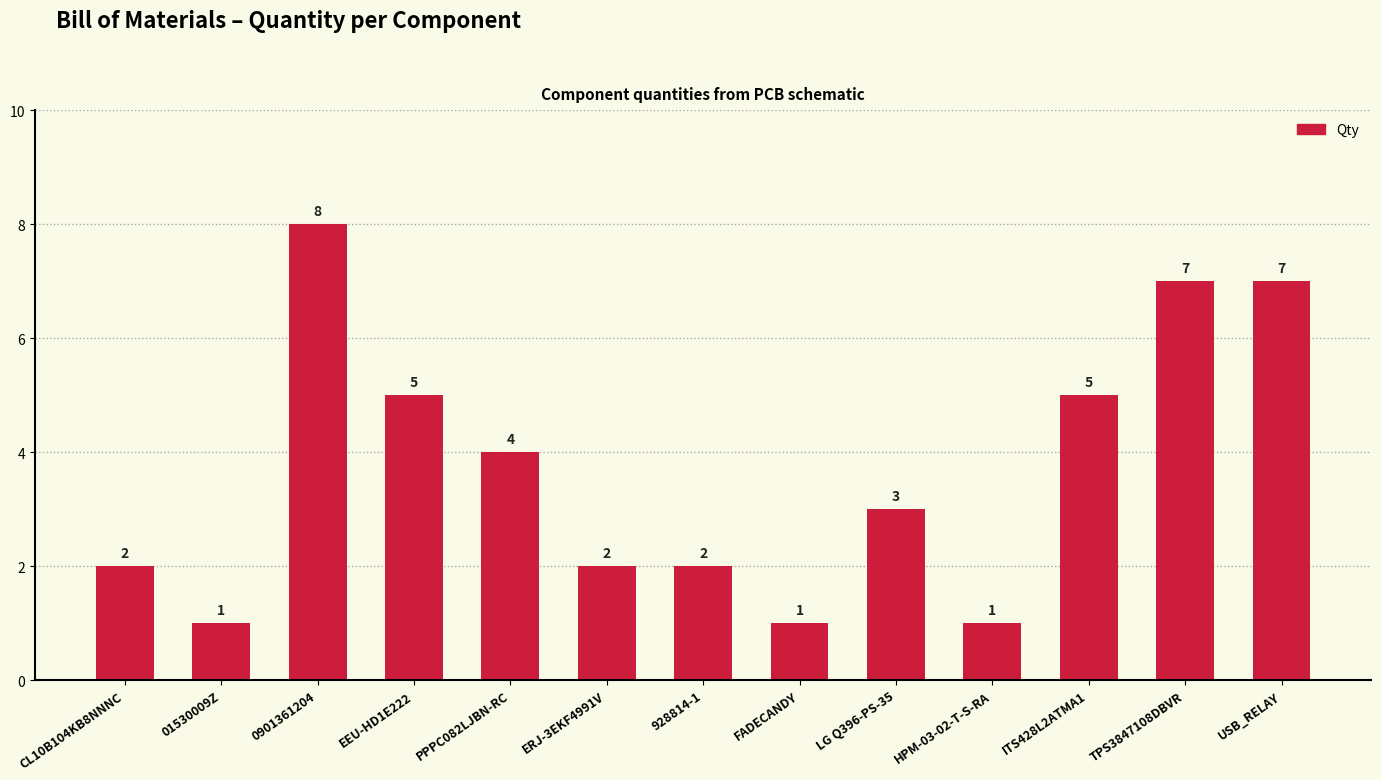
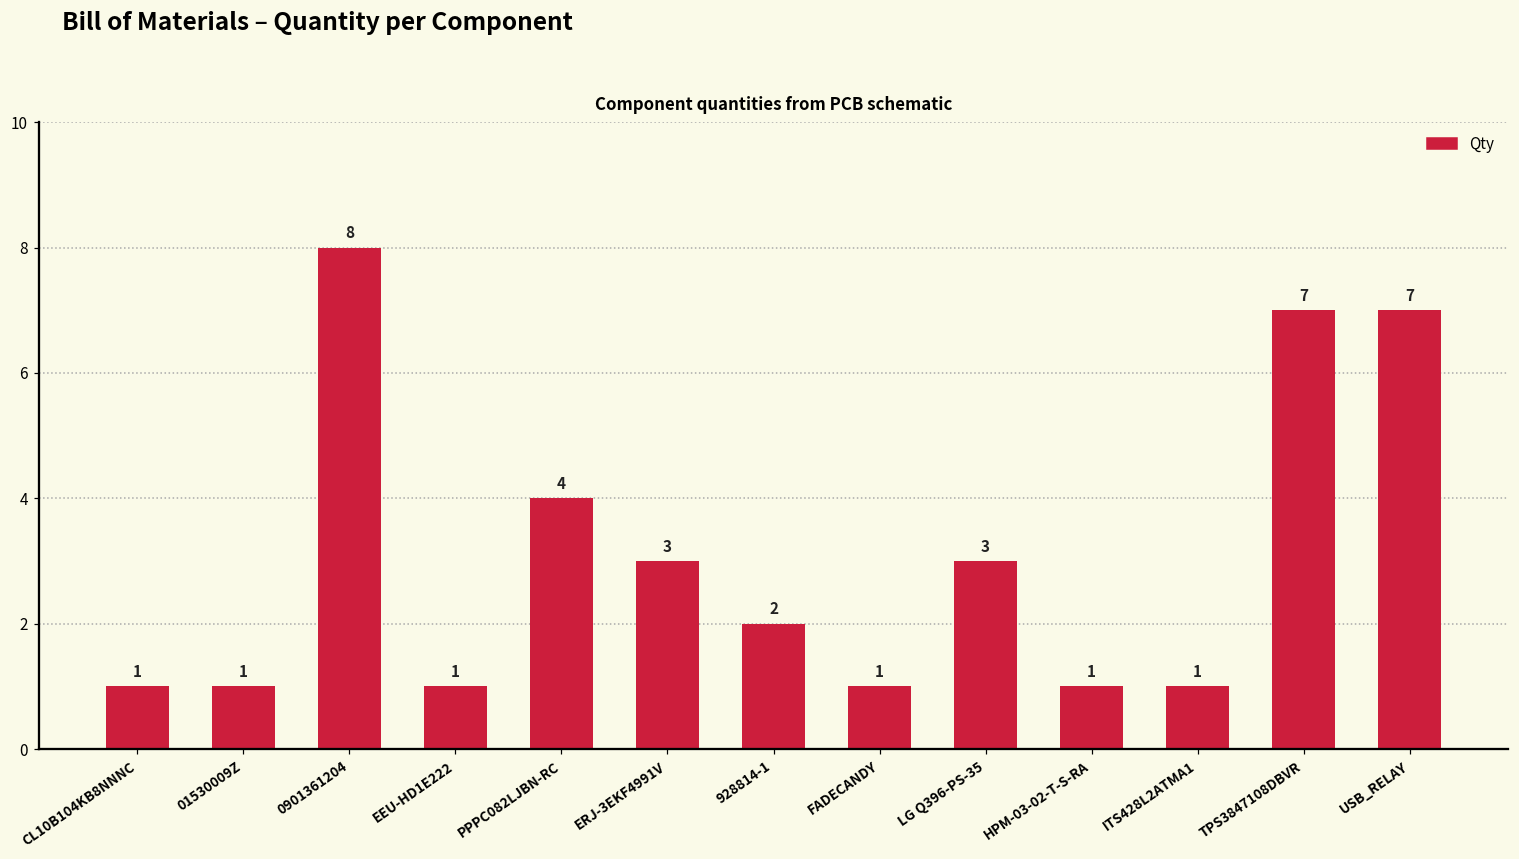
CL10B104KB8NNNC: 2 -> 1
EEU-HD1E222: 5 -> 1
ERJ-3EKF4991V: 2 -> 3
ITS428L2ATMA1: 5 -> 1
